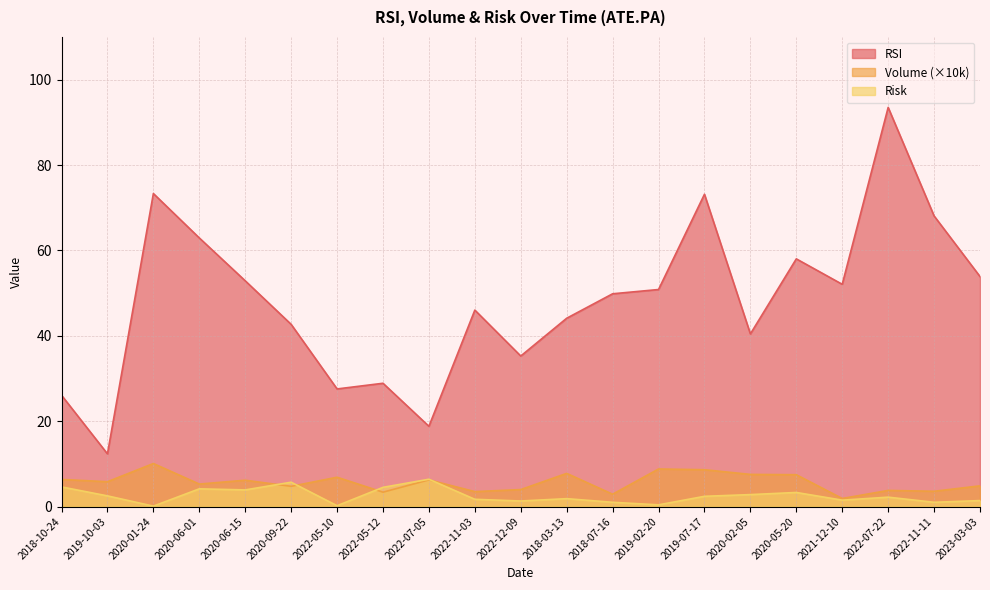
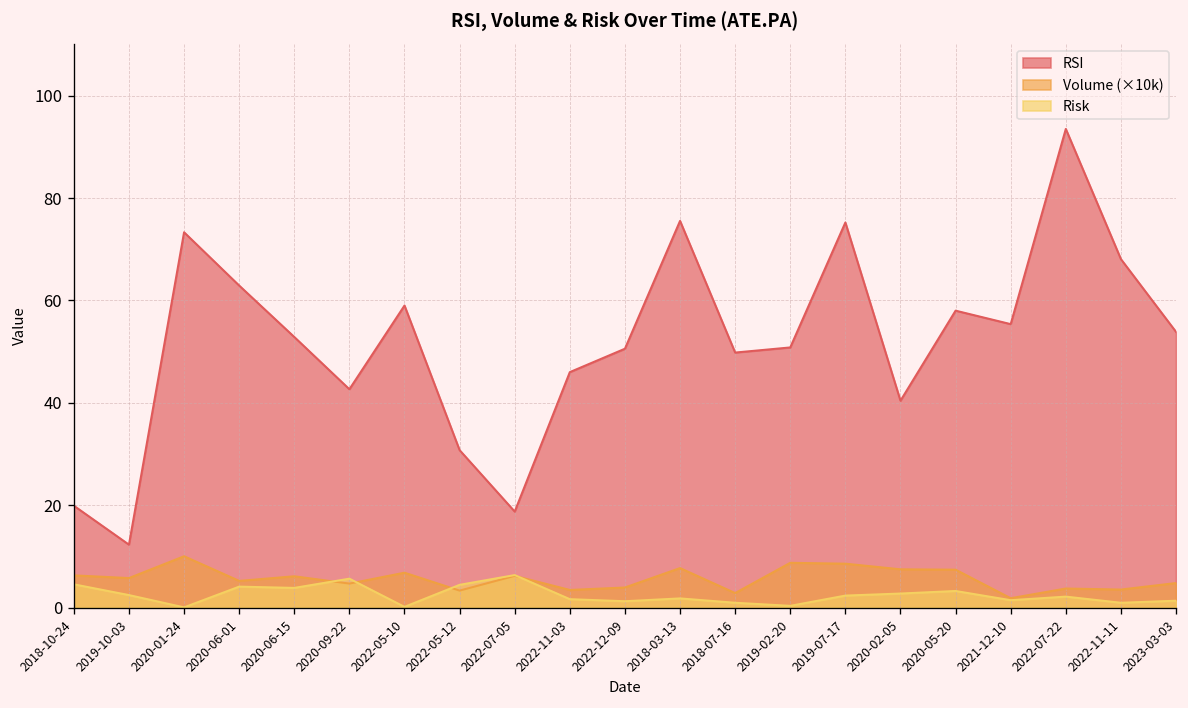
RSI, 2018-10-24: 26 -> 20
RSI, 2022-05-10: 28 -> 59
RSI, 2022-05-12: 29 -> 31
RSI, 2022-12-09: 35 -> 51
RSI, 2018-03-13: 44 -> 76
RSI, 2019-07-17: 73 -> 75
RSI, 2021-12-10: 52 -> 55
